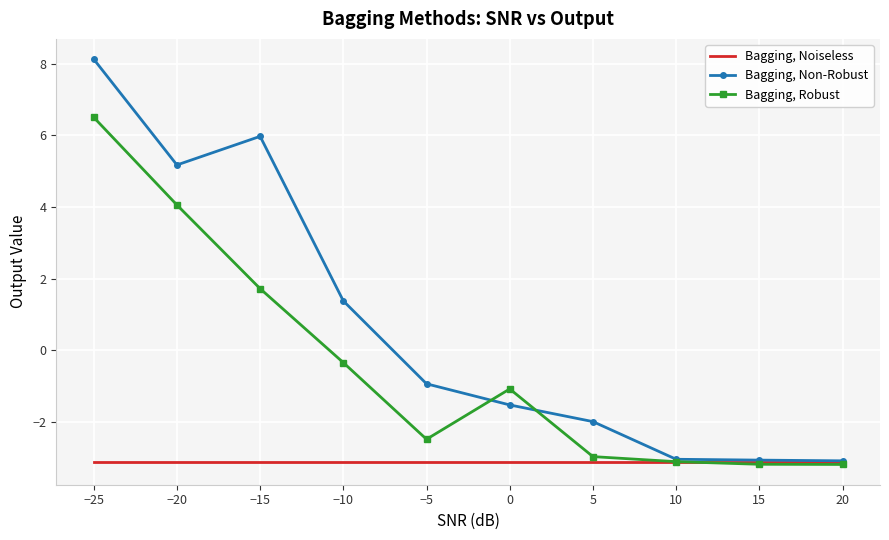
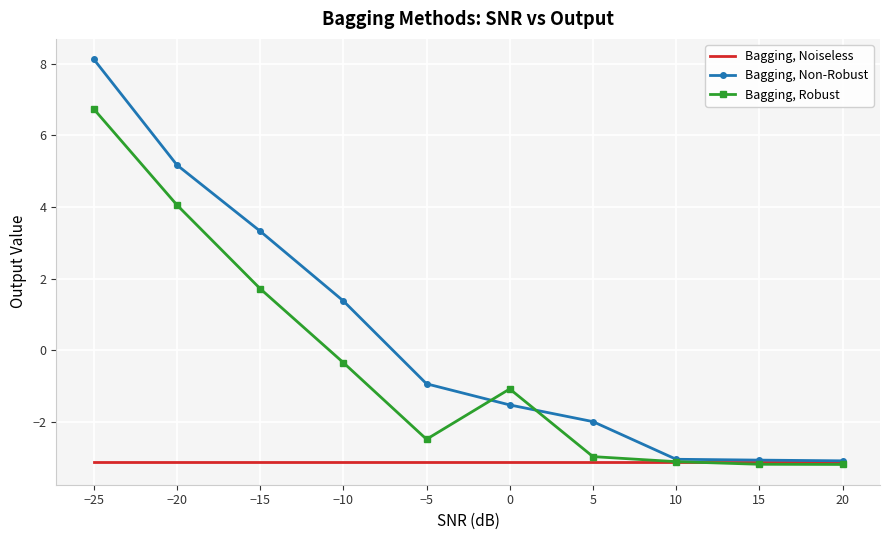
Bagging, Robust, −25: 6.5 -> 6.7
Bagging, Non-Robust, −15: 6.0 -> 3.3
